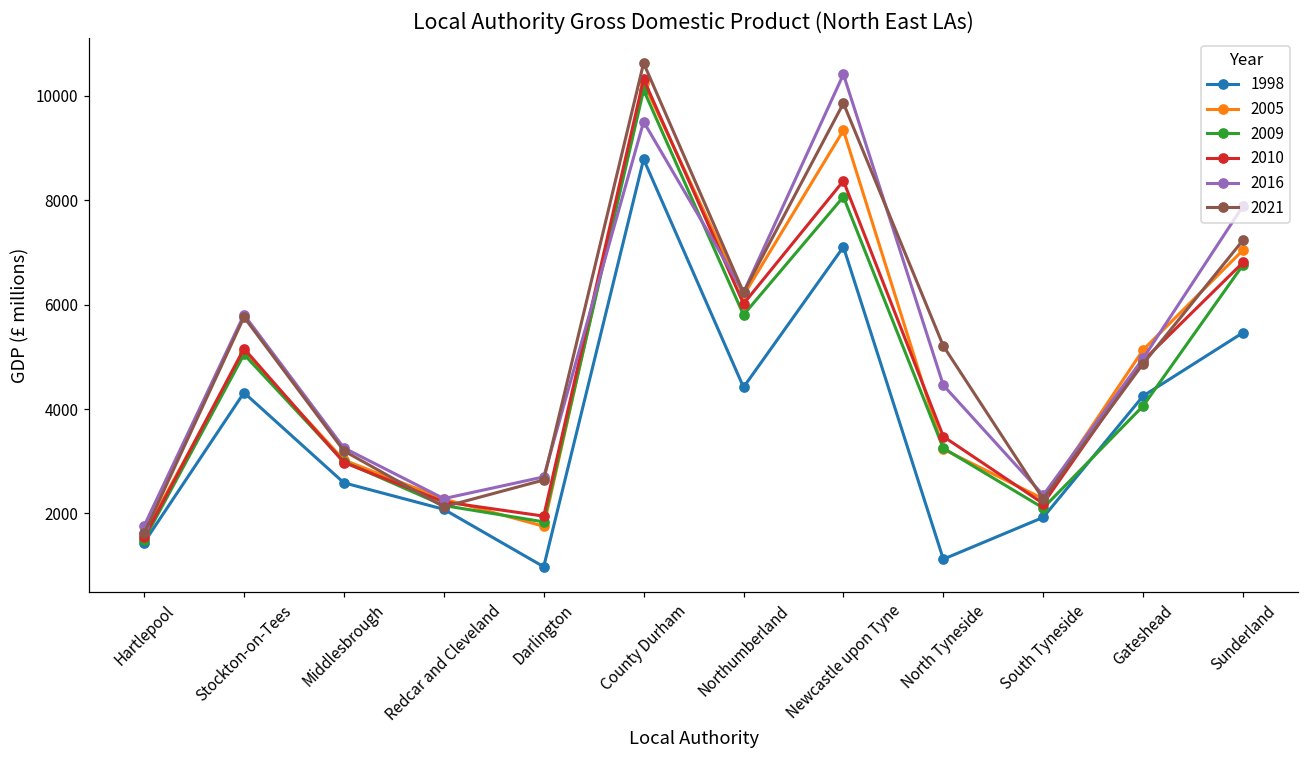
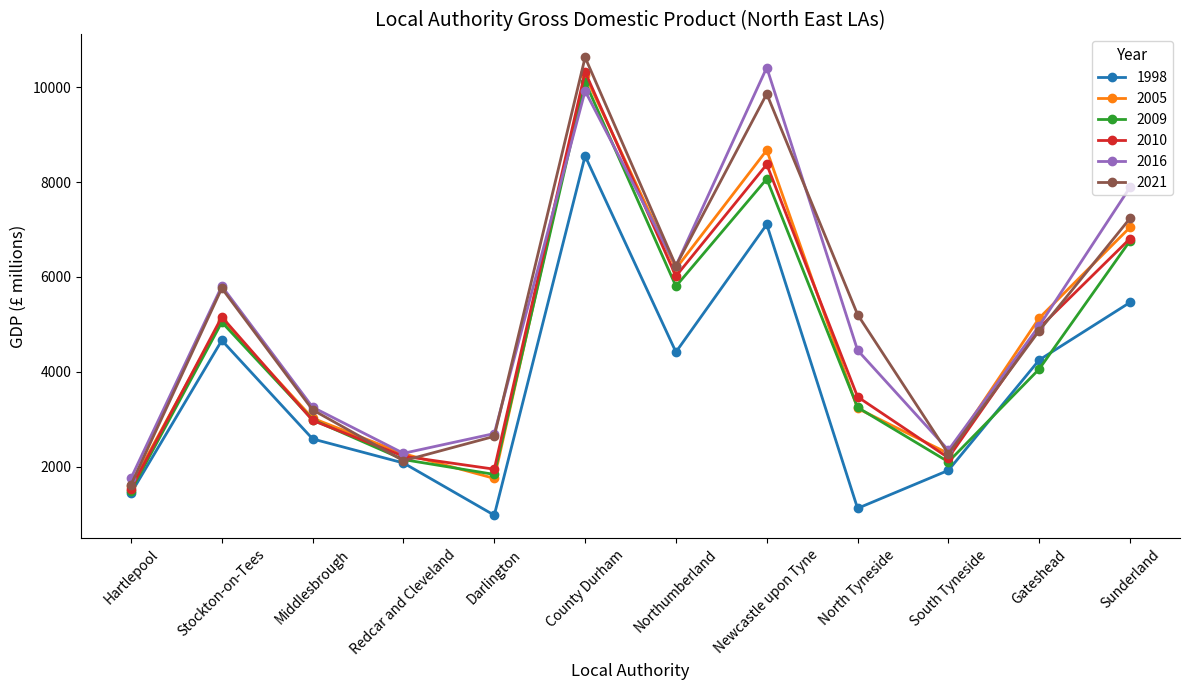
1998, Stockton-on-Tees: 4300 -> 4700
1998, County Durham: 8800 -> 8500
2016, County Durham: 9500 -> 9900
2005, Newcastle upon Tyne: 9300 -> 8700
